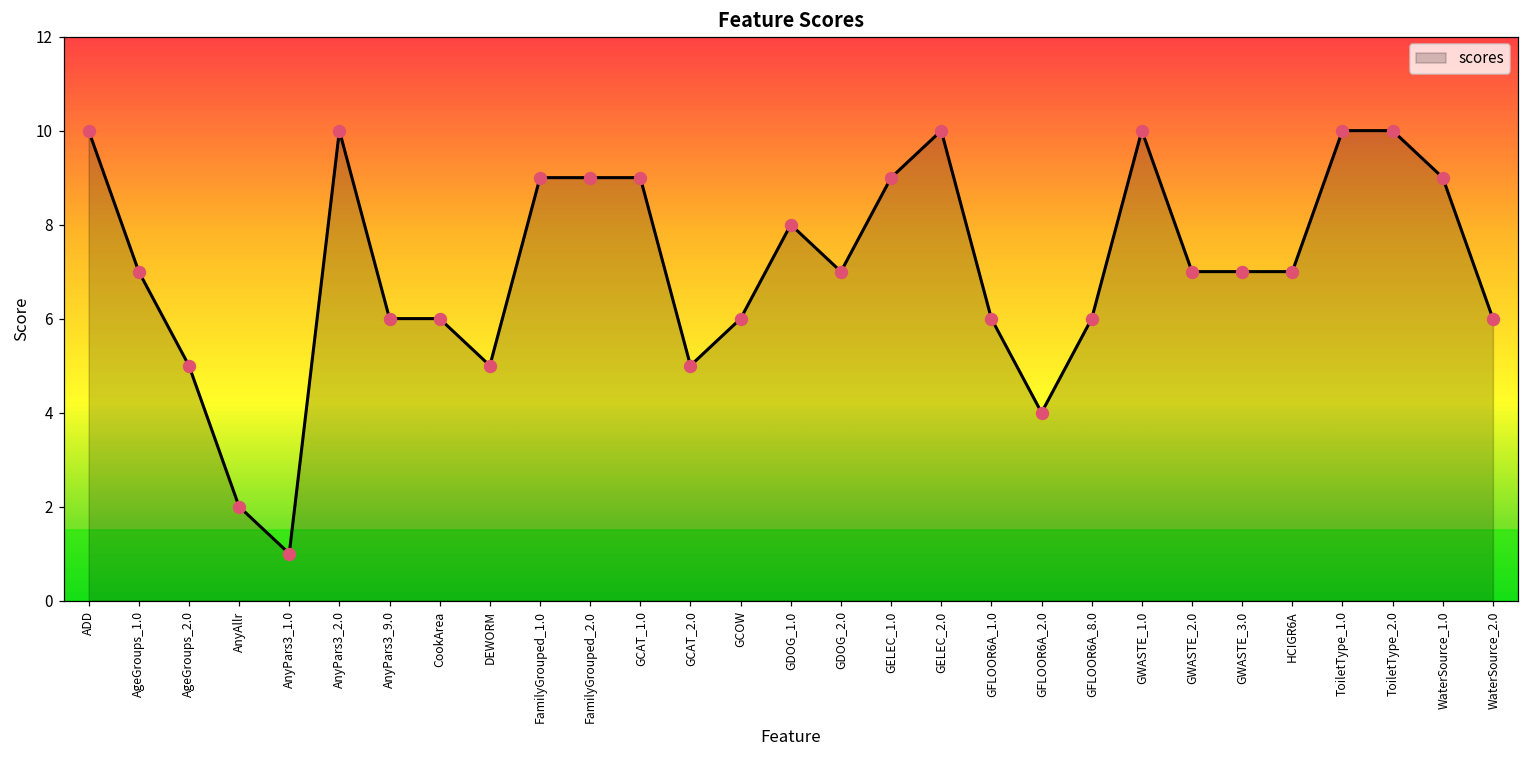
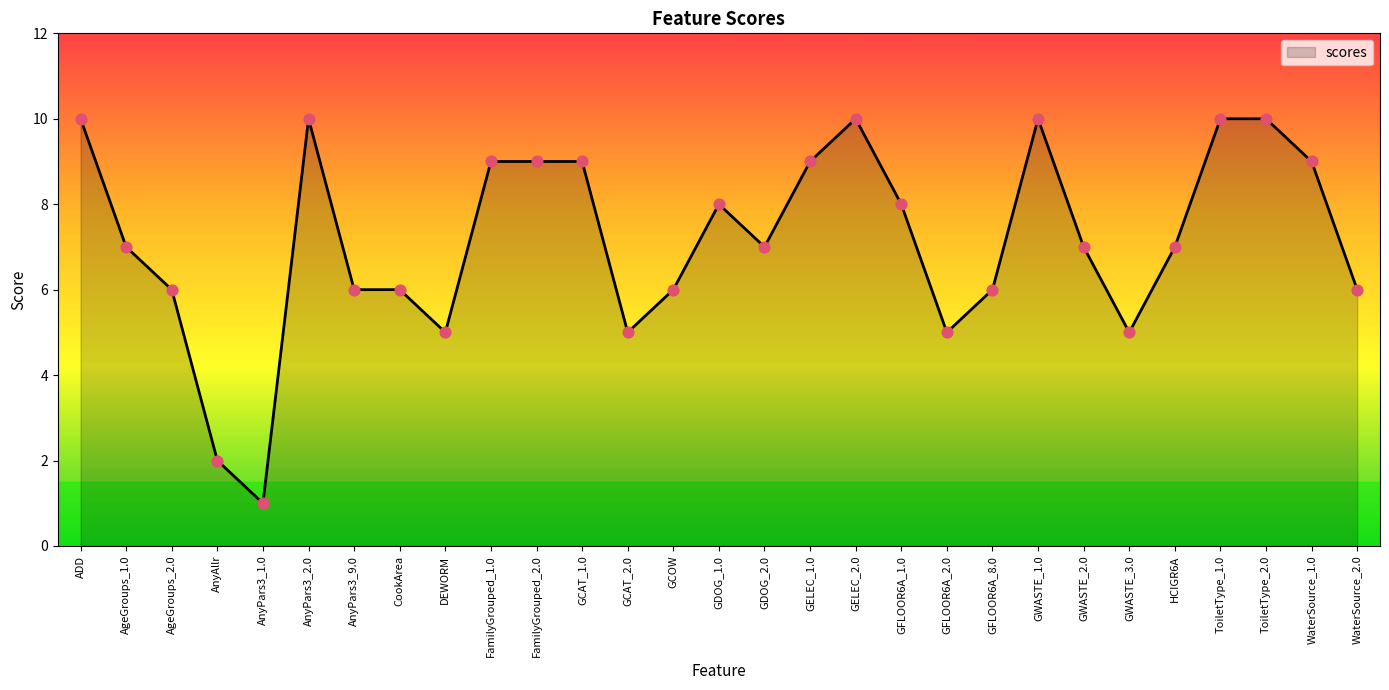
AgeGroups_2.0: 5 -> 6
GFLOOR6A_1.0: 6 -> 8
GFLOOR6A_2.0: 4 -> 5
GWASTE_3.0: 7 -> 5
